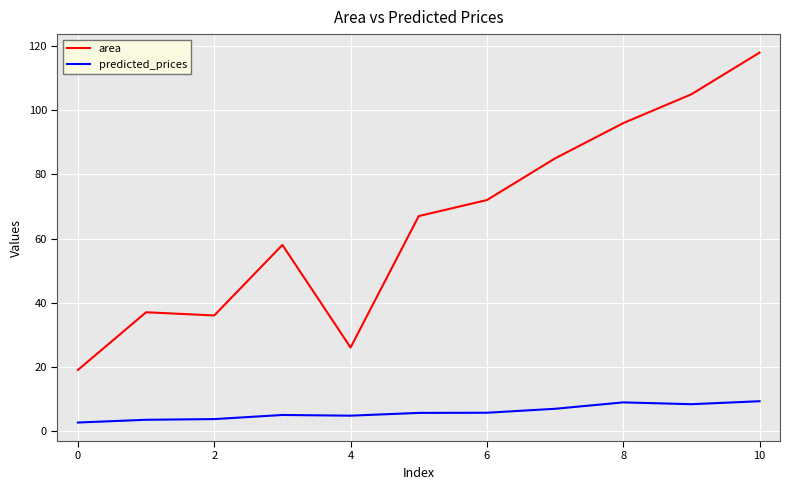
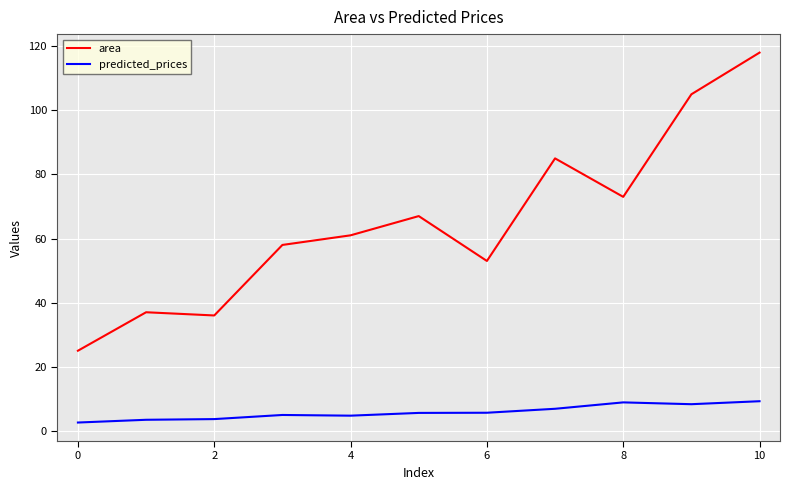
area, 0: 19 -> 25
area, 4: 26 -> 61
area, 6: 72 -> 53
area, 8: 96 -> 73
